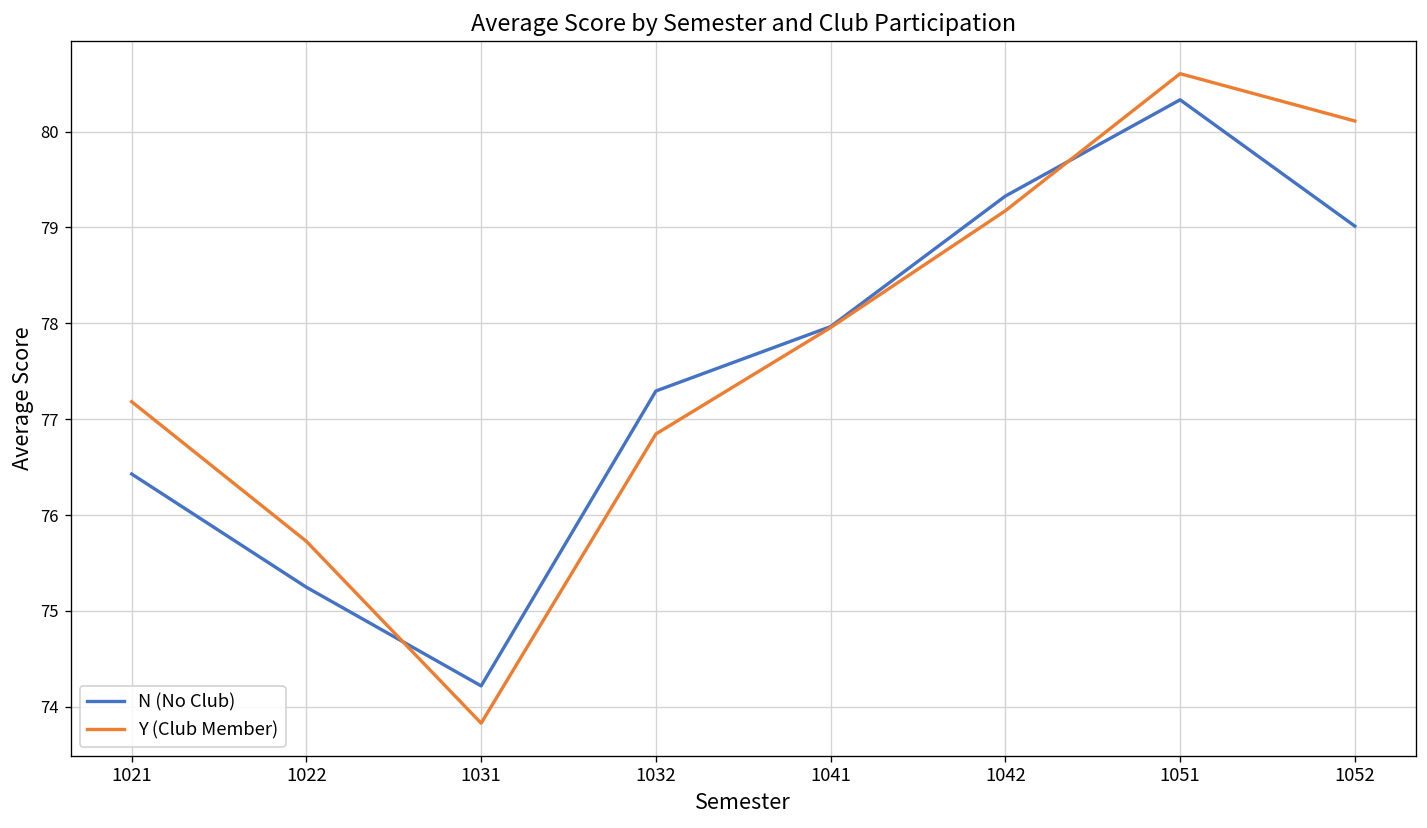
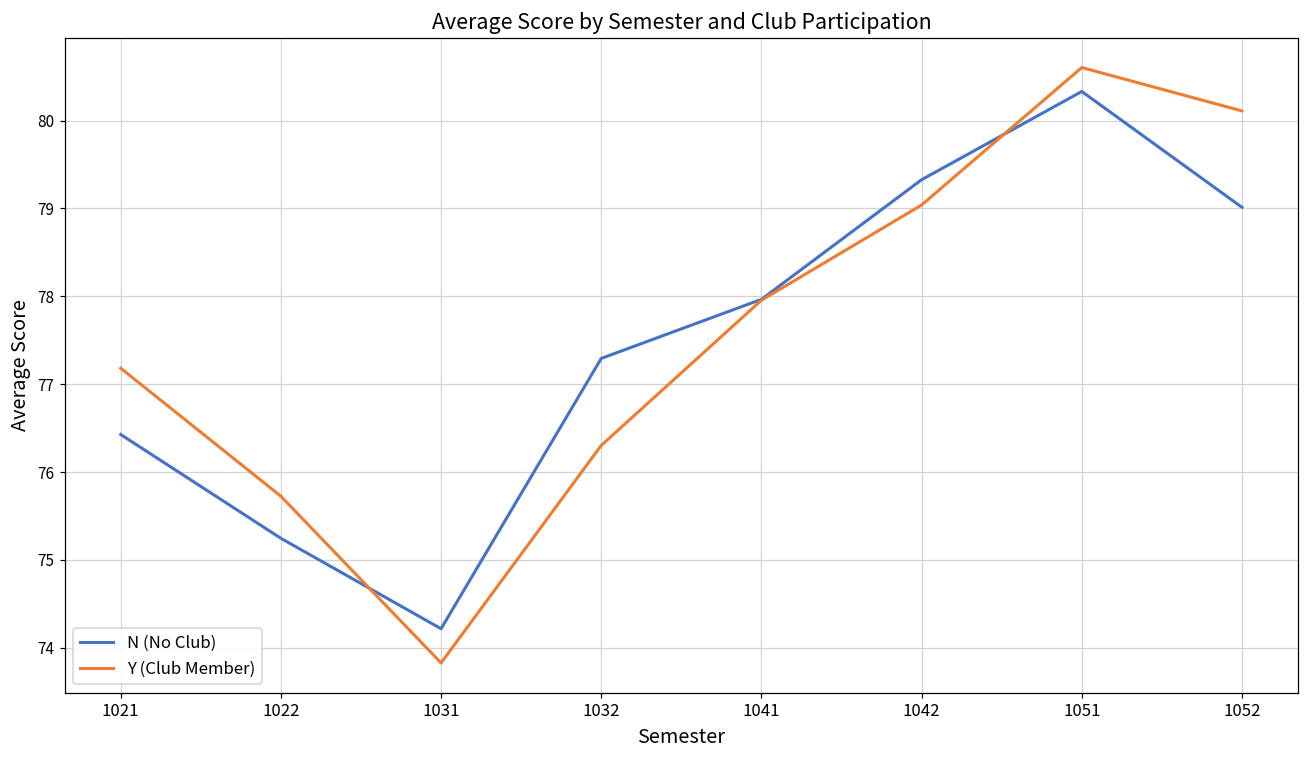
Y (Club Member), 1032: 76.8 -> 76.3
Y (Club Member), 1042: 79.2 -> 79.0
